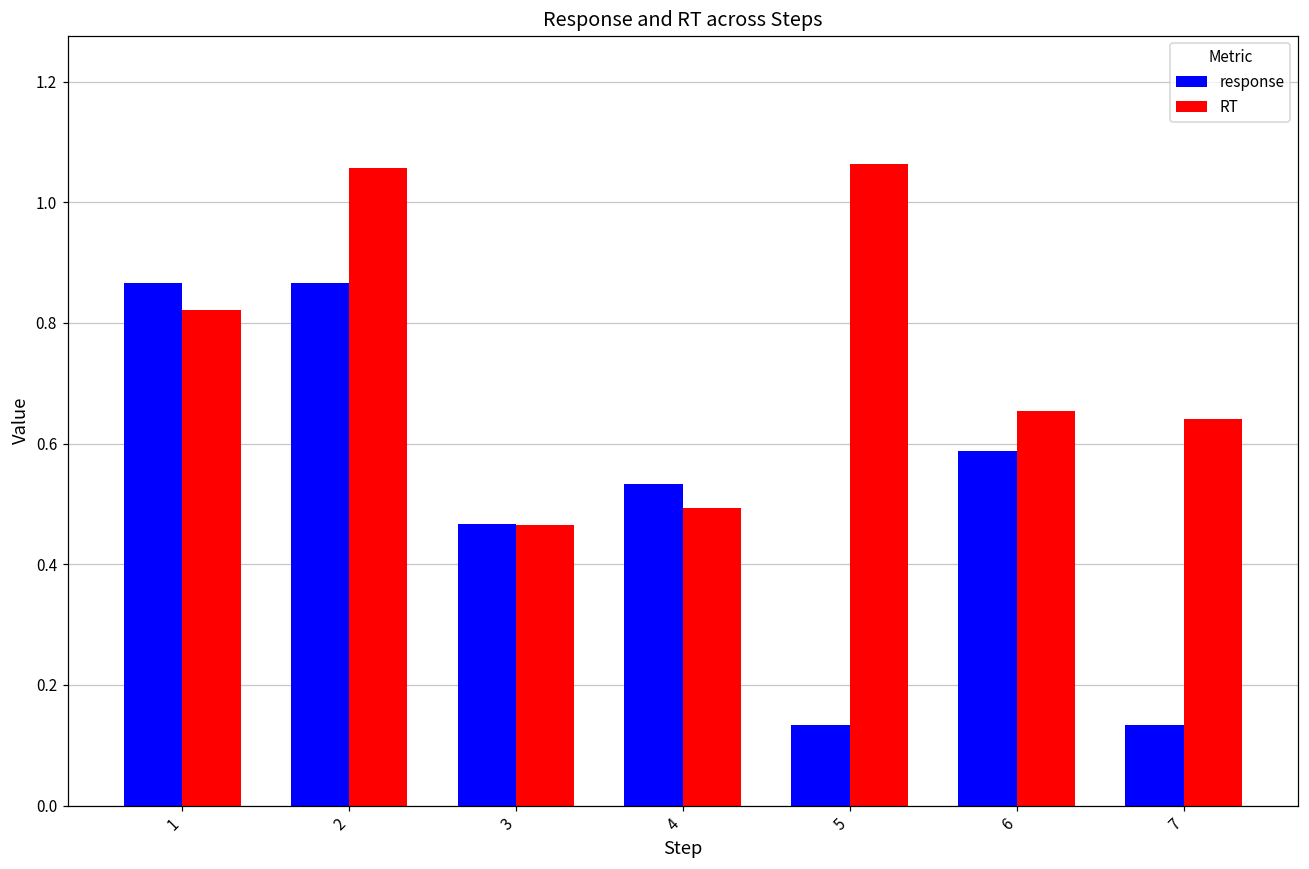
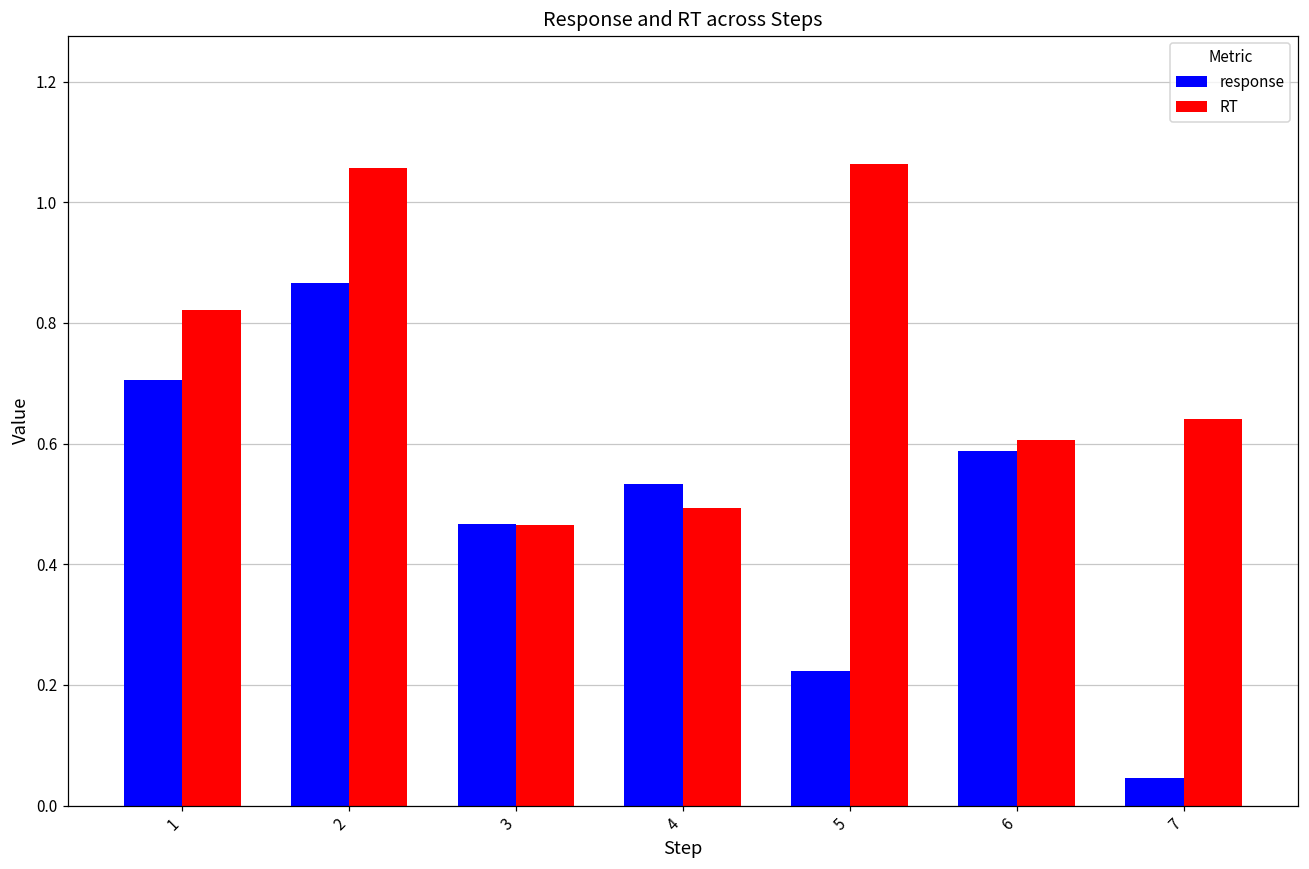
response, 1: 0.87 -> 0.71
response, 5: 0.13 -> 0.22
RT, 6: 0.65 -> 0.61
response, 7: 0.13 -> 0.05
